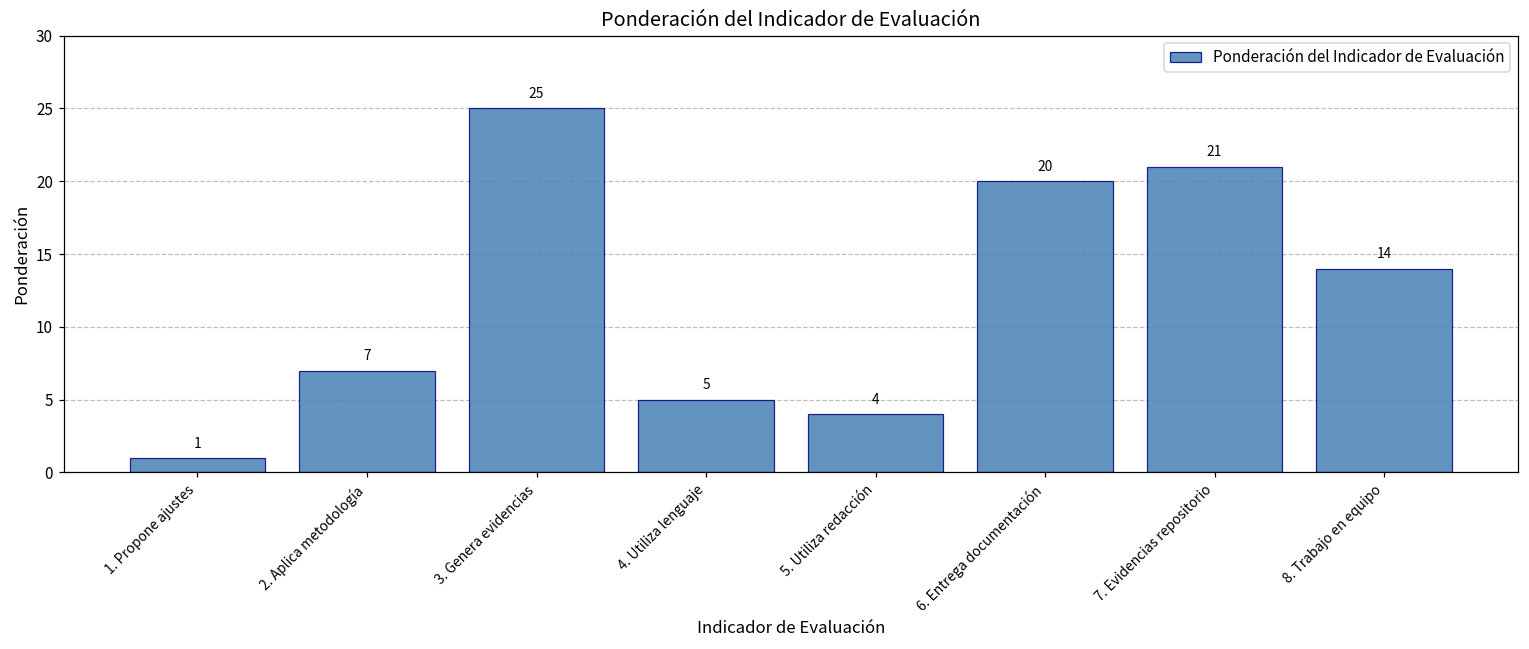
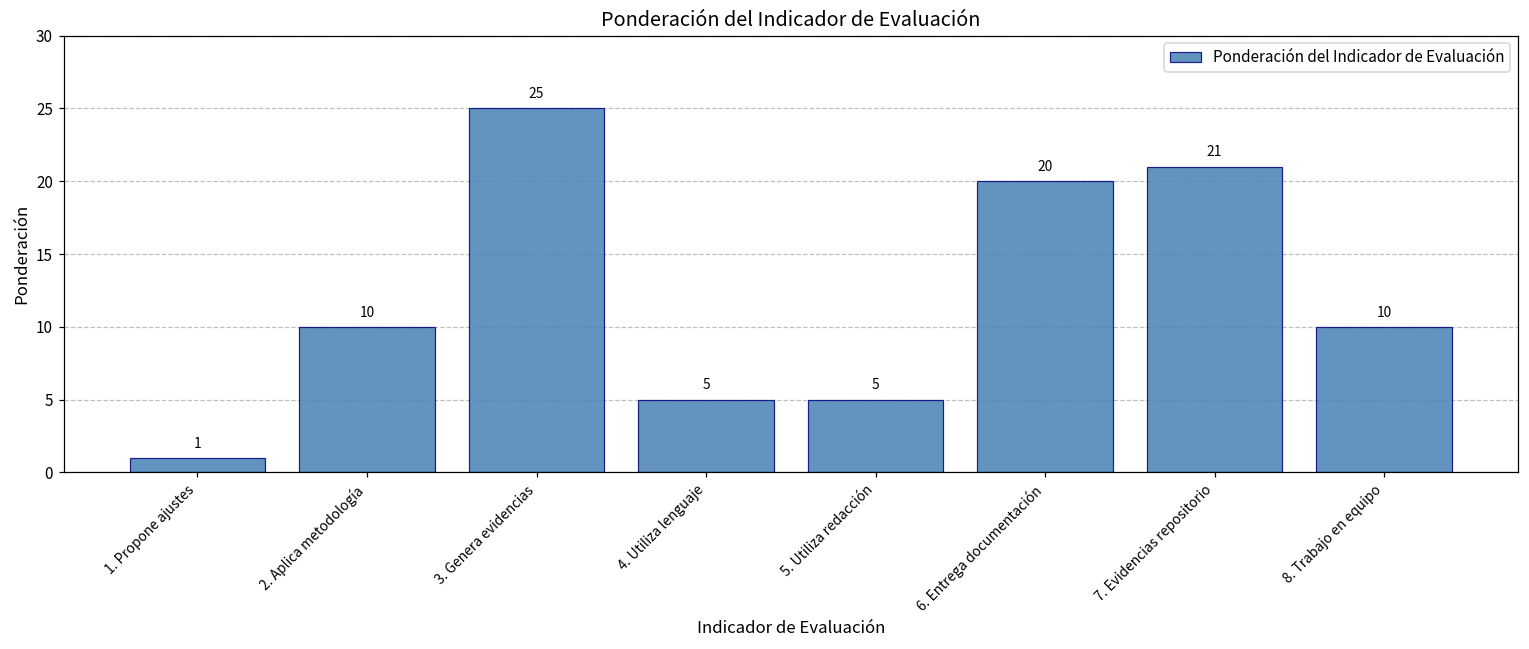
2. Aplica metodología: 7 -> 10
5. Utiliza redacción: 4 -> 5
8. Trabajo en equipo: 14 -> 10
